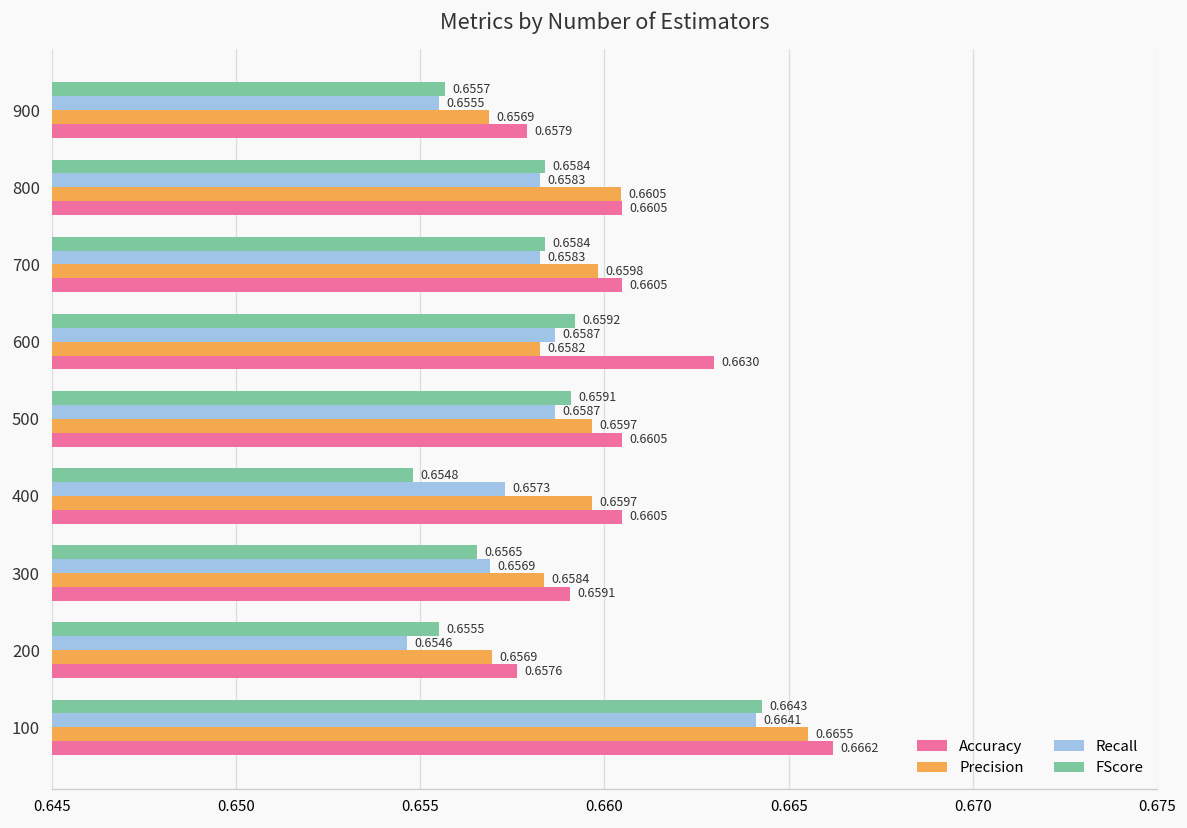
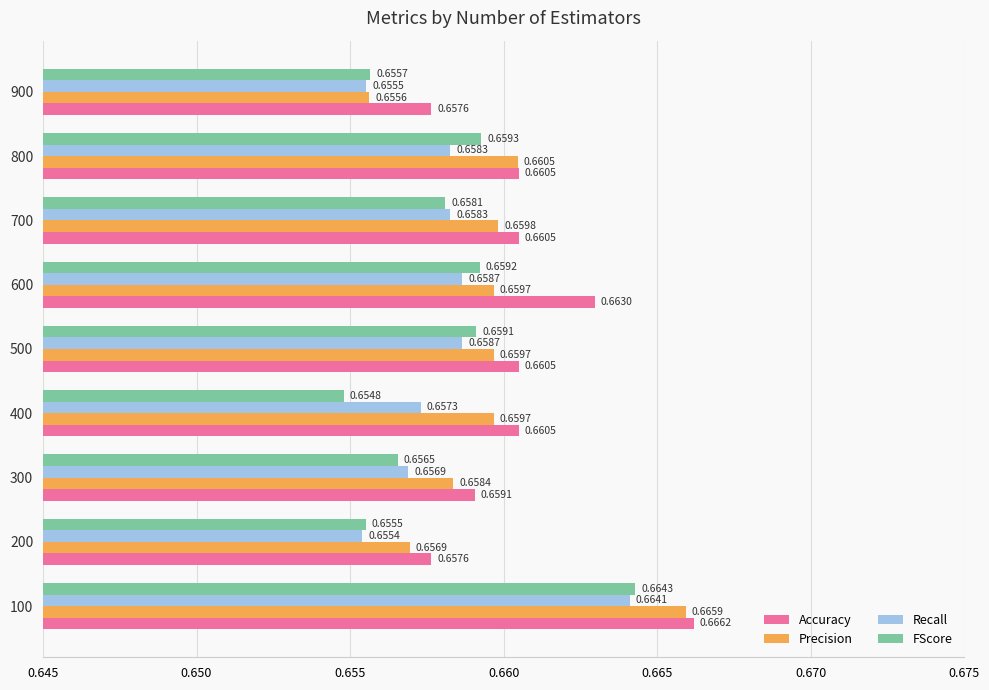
Precision, 900: 0.6569 -> 0.6556
Accuracy, 900: 0.6579 -> 0.6576
FScore, 800: 0.6584 -> 0.6593
FScore, 700: 0.6584 -> 0.6581
Precision, 600: 0.6582 -> 0.6597
Recall, 200: 0.6546 -> 0.6554
Precision, 100: 0.6655 -> 0.6659
